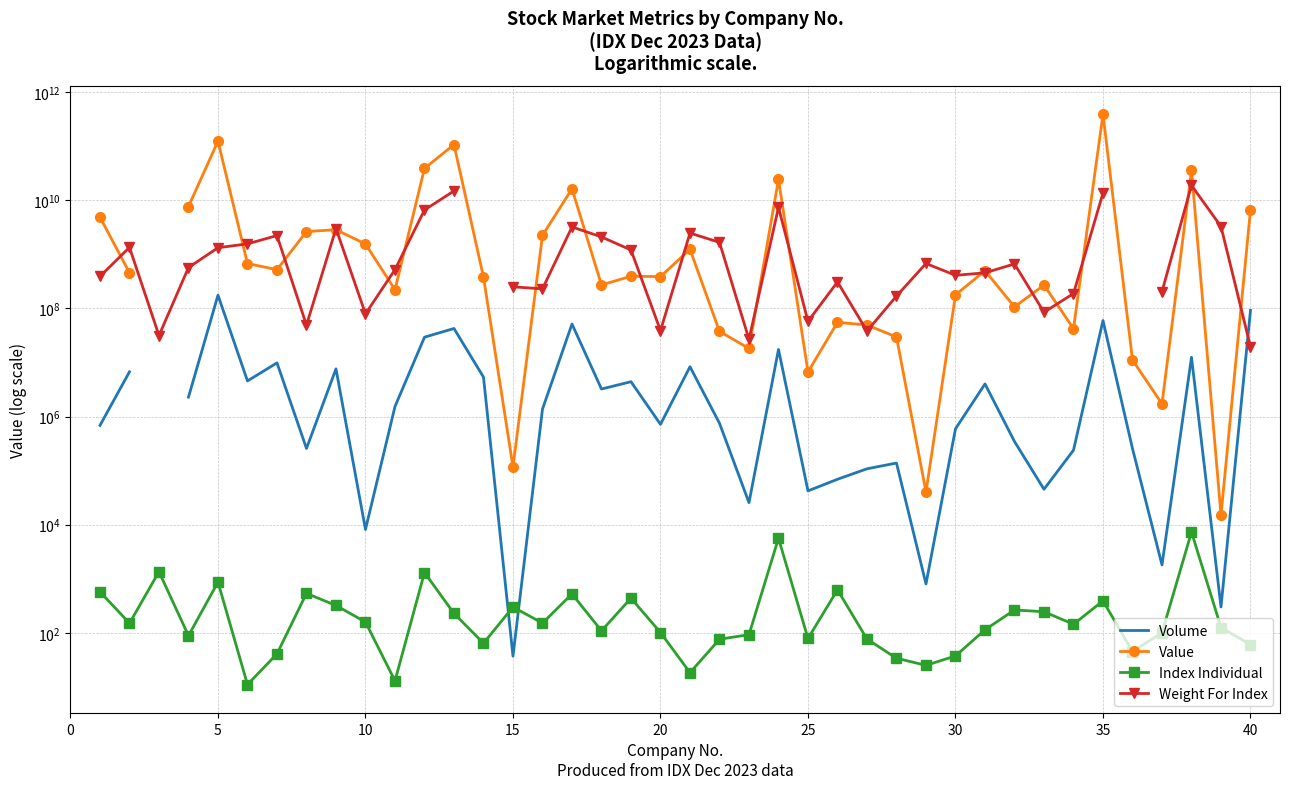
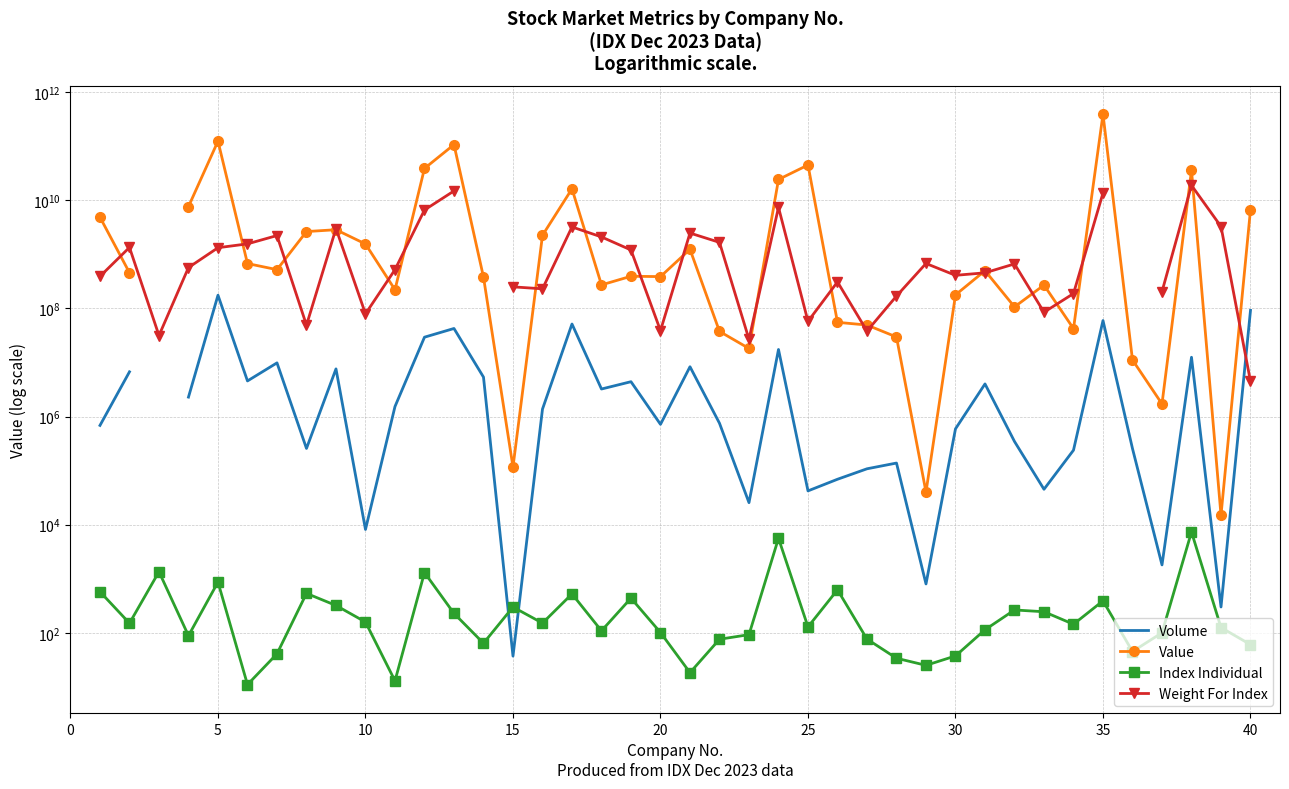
Value, 25: 7000000 -> 40000000000
Index Individual, 25: 80 -> 130
Weight For Index, 40: 19000000 -> 4000000
